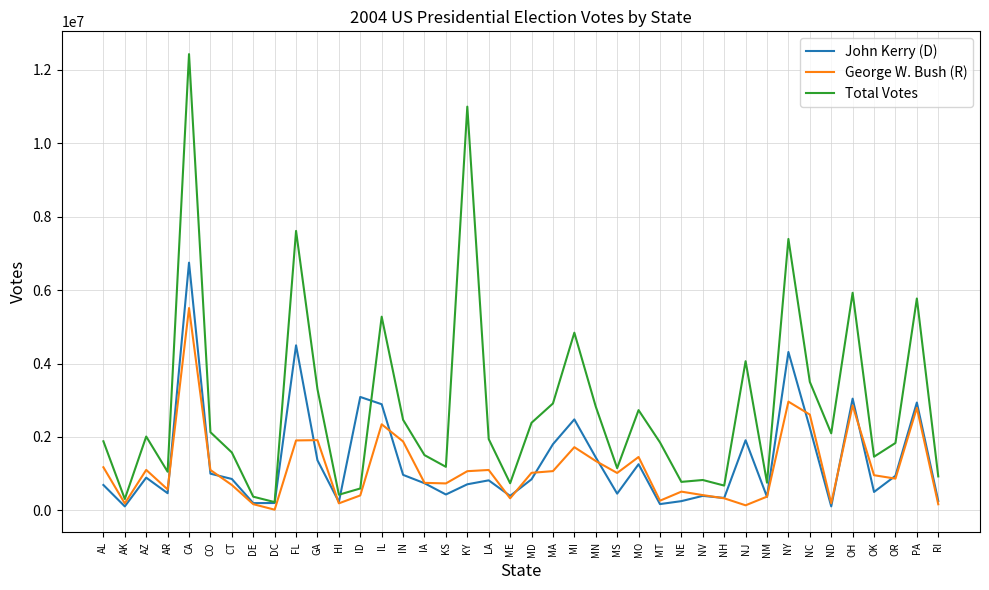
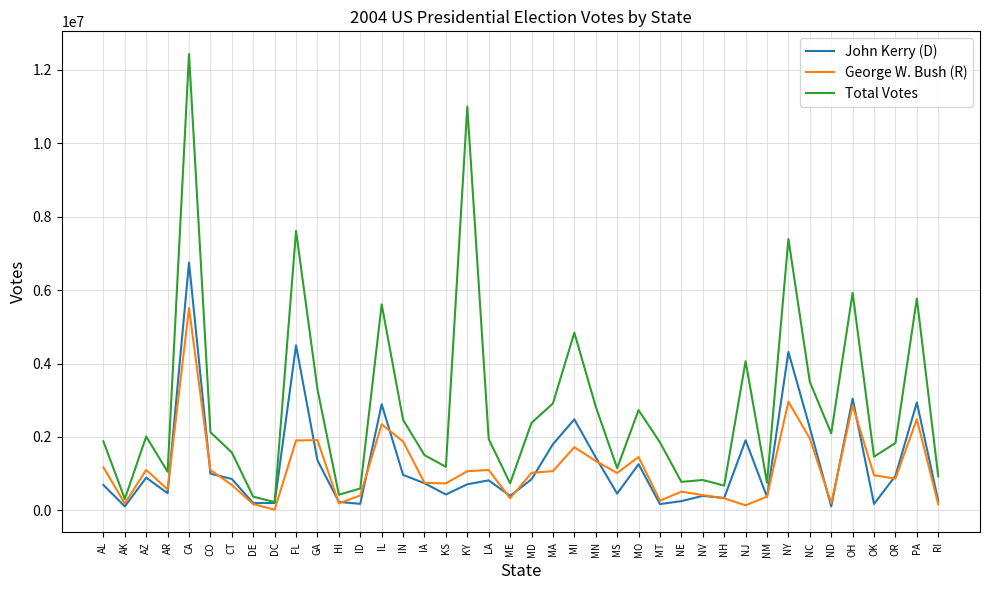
John Kerry (D), ID: 3100000 -> 200000
Total Votes, IL: 5300000 -> 5600000
George W. Bush (R), NC: 2600000 -> 2000000
John Kerry (D), OK: 500000 -> 200000
George W. Bush (R), PA: 2800000 -> 2500000
